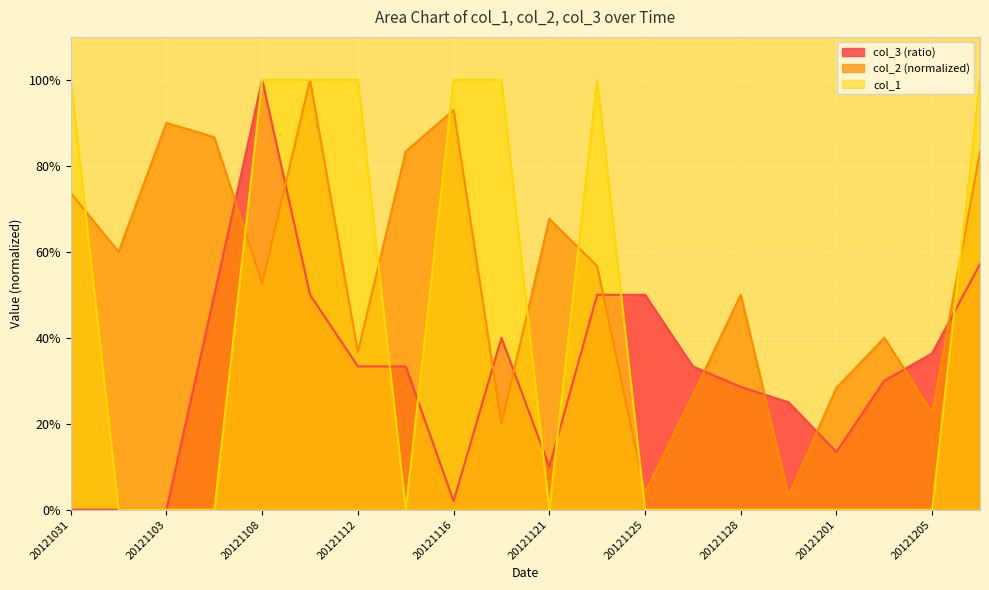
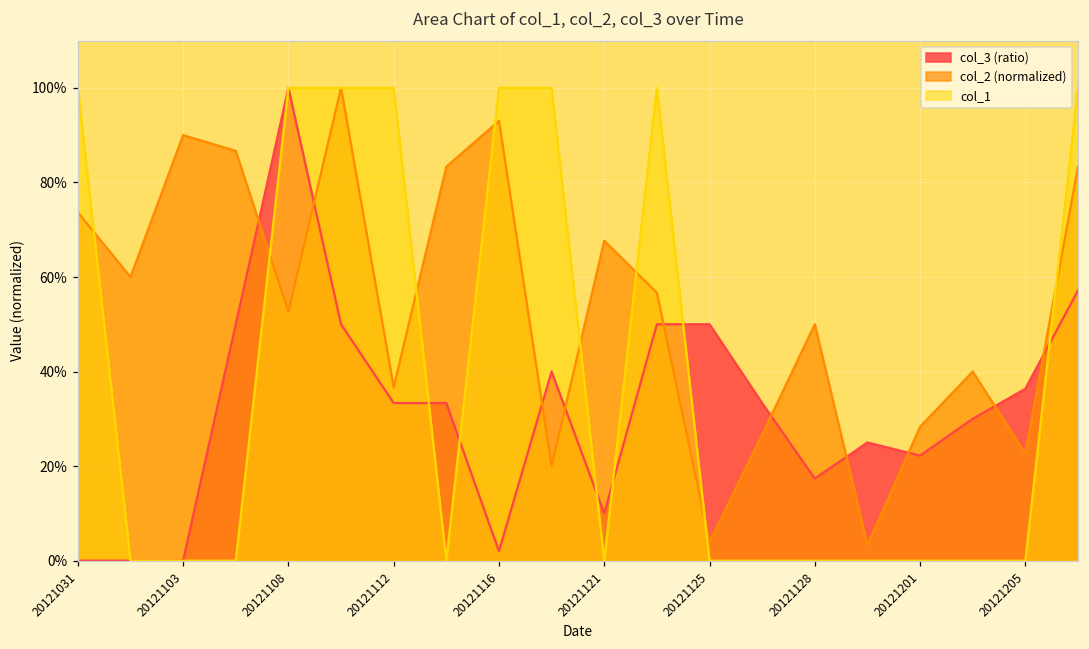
col_3 (ratio), 20121128: 29% -> 17%
col_3 (ratio), 20121201: 13% -> 22%
